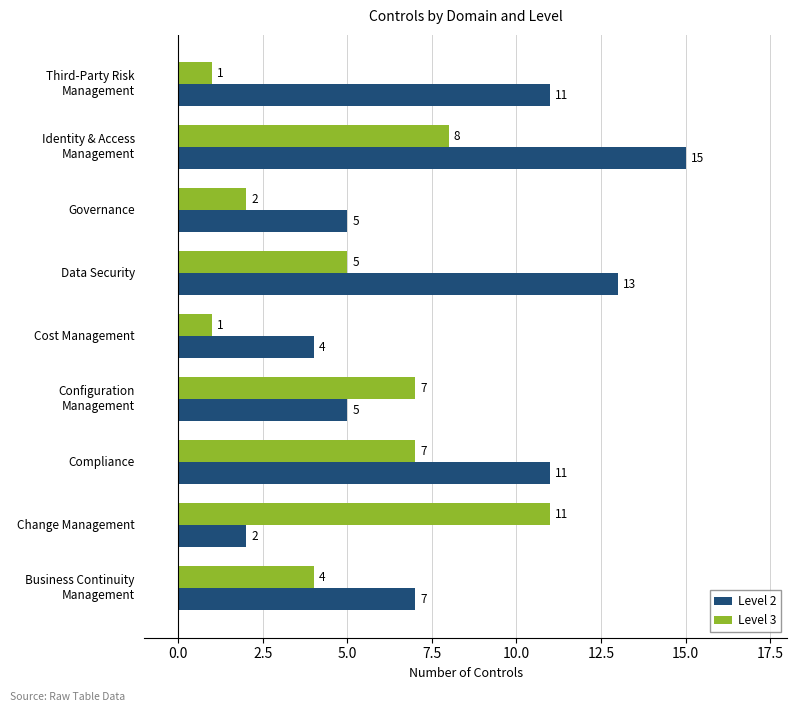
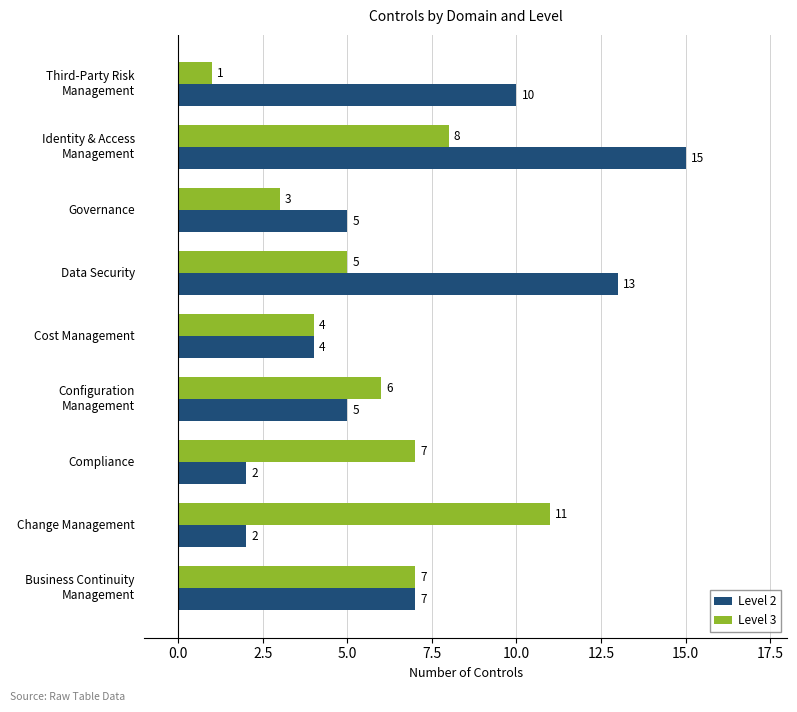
Level 2, Third-Party Risk Management: 11 -> 10
Level 3, Governance: 2 -> 3
Level 3, Cost Management: 1 -> 4
Level 3, Configuration Management: 7 -> 6
Level 2, Compliance: 11 -> 2
Level 3, Business Continuity Management: 4 -> 7
